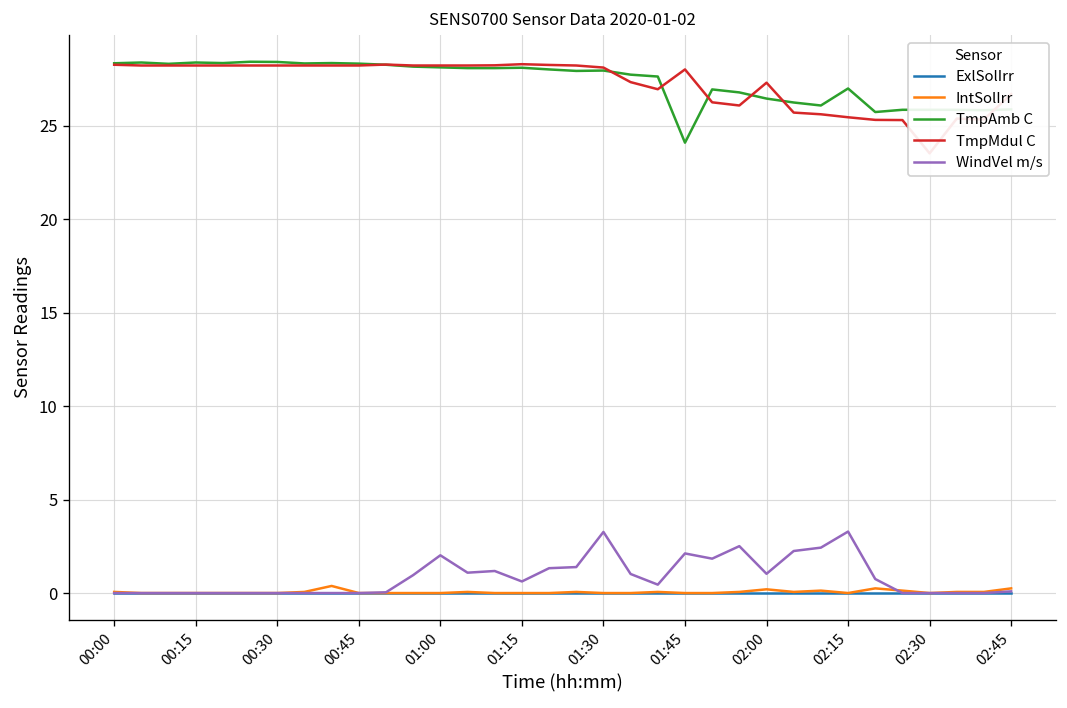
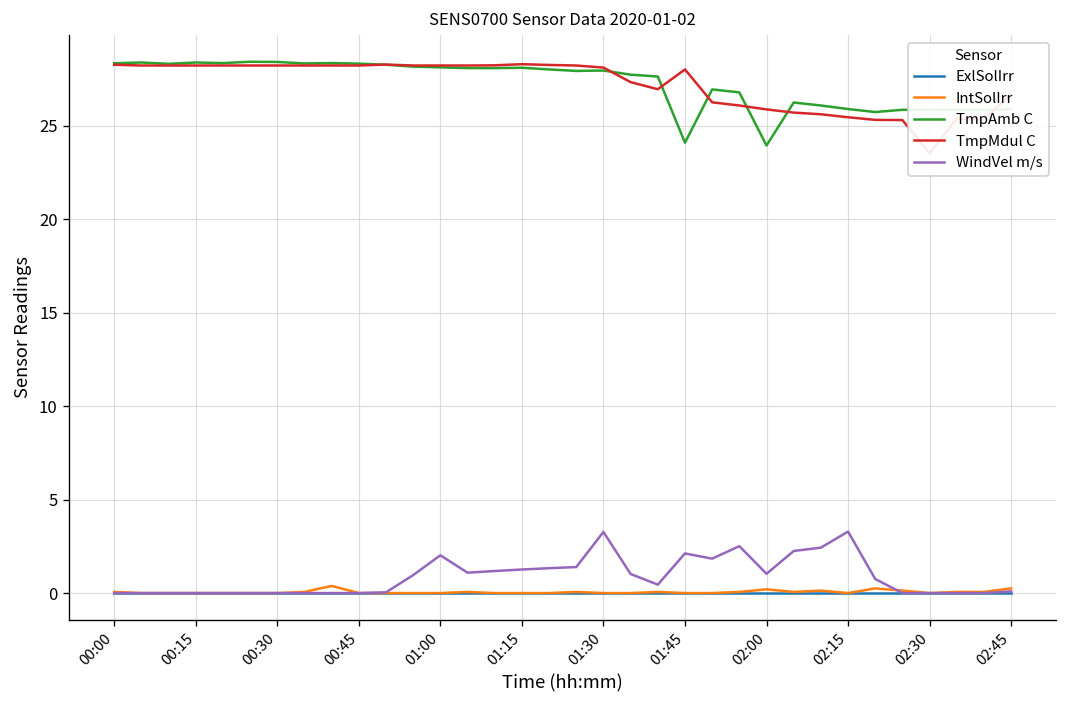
WindVel m/s, 01:15: 0.6 -> 1.3
TmpAmb C, 02:00: 26.5 -> 24.0
TmpMdul C, 02:00: 27.3 -> 25.9
TmpAmb C, 02:15: 27.0 -> 25.9
